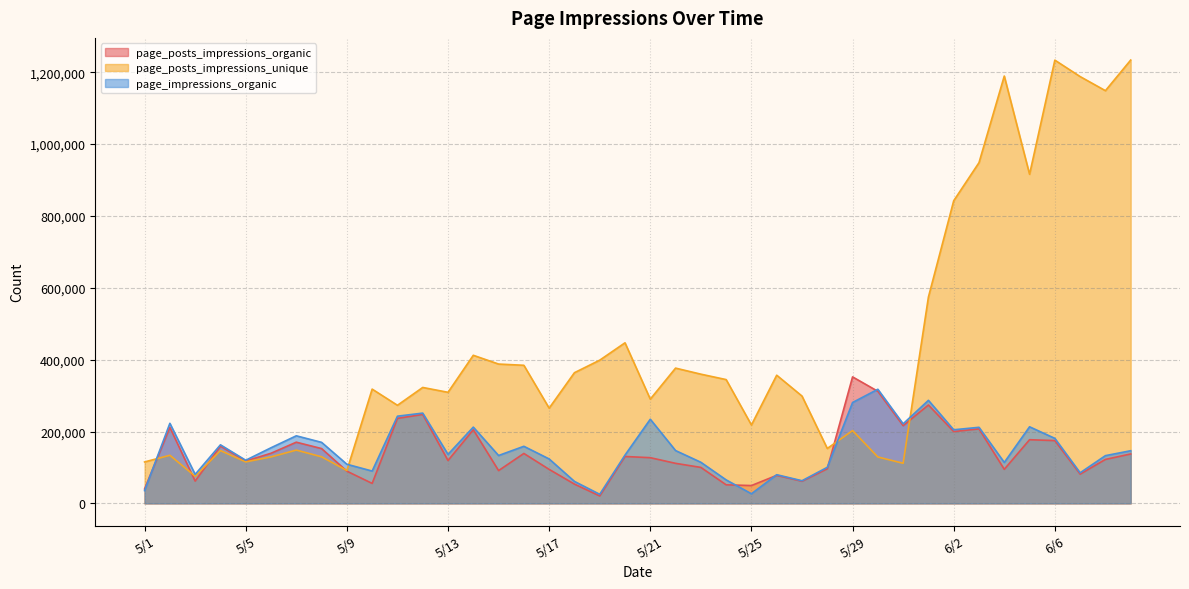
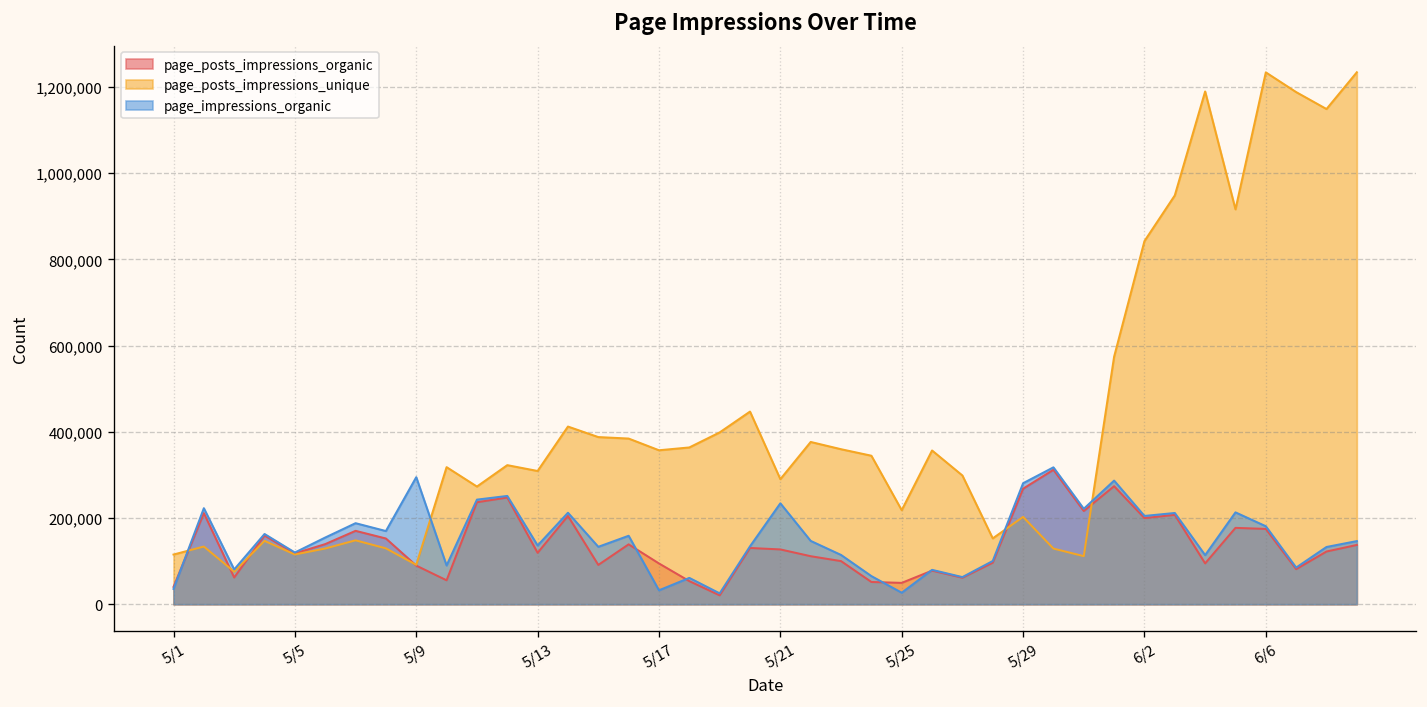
page_impressions_organic, 5/9: 110,000 -> 290,000
page_posts_impressions_unique, 5/17: 270,000 -> 360,000
page_impressions_organic, 5/17: 120,000 -> 30,000
page_posts_impressions_organic, 5/29: 350,000 -> 270,000
